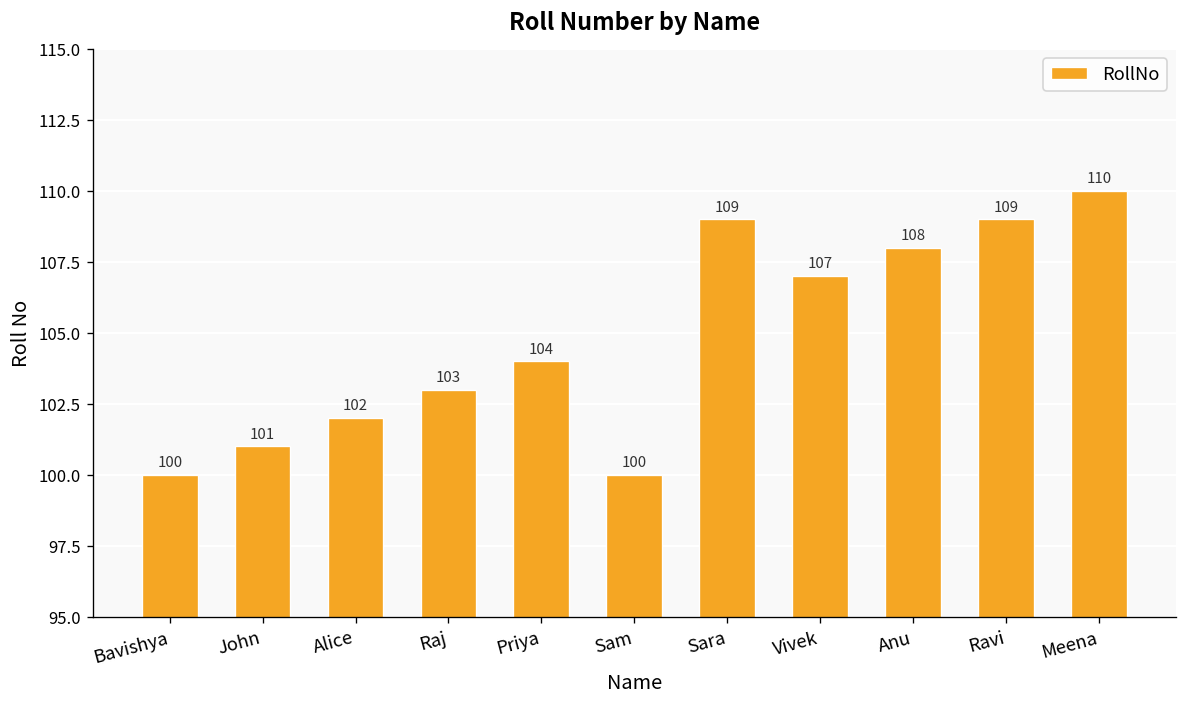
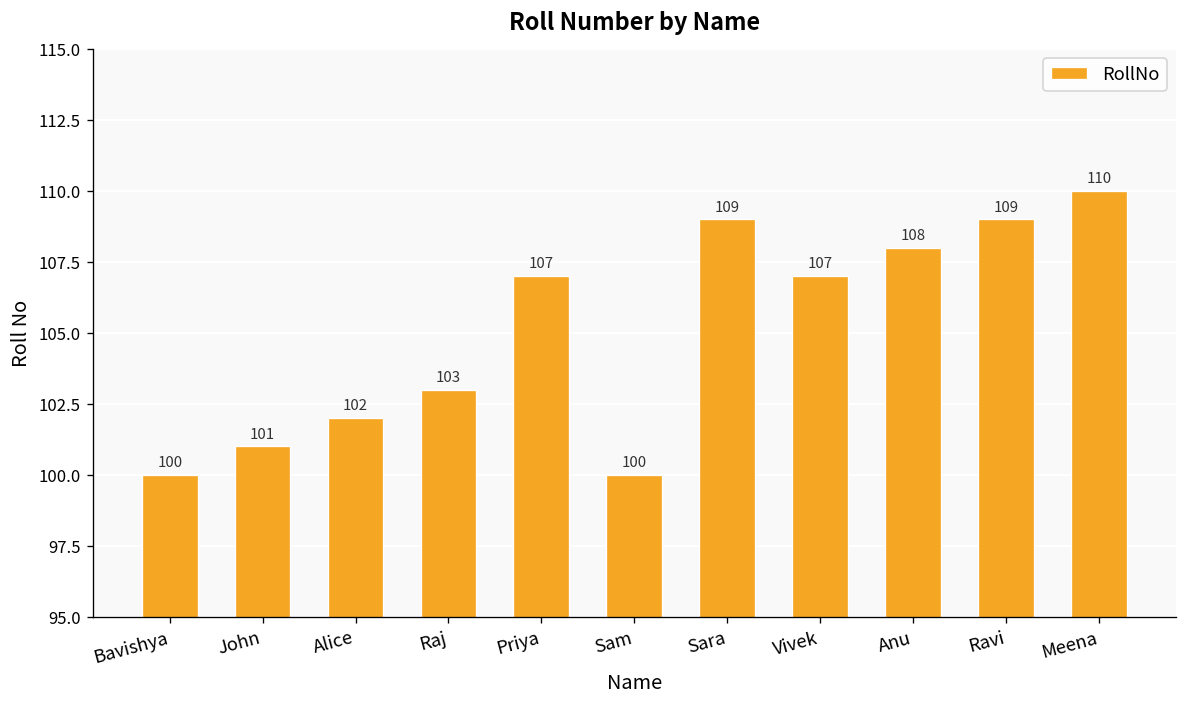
Priya: 104 -> 107
